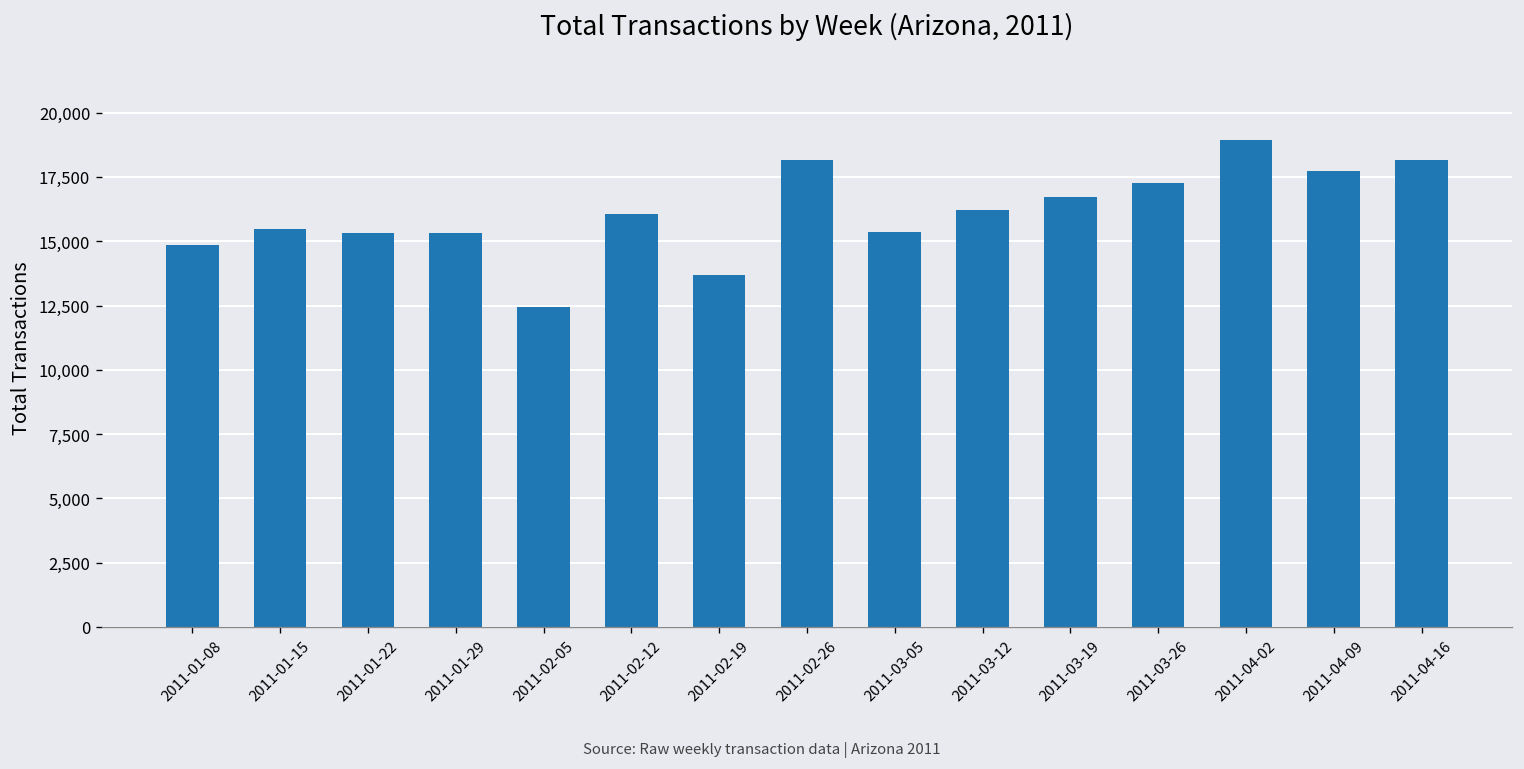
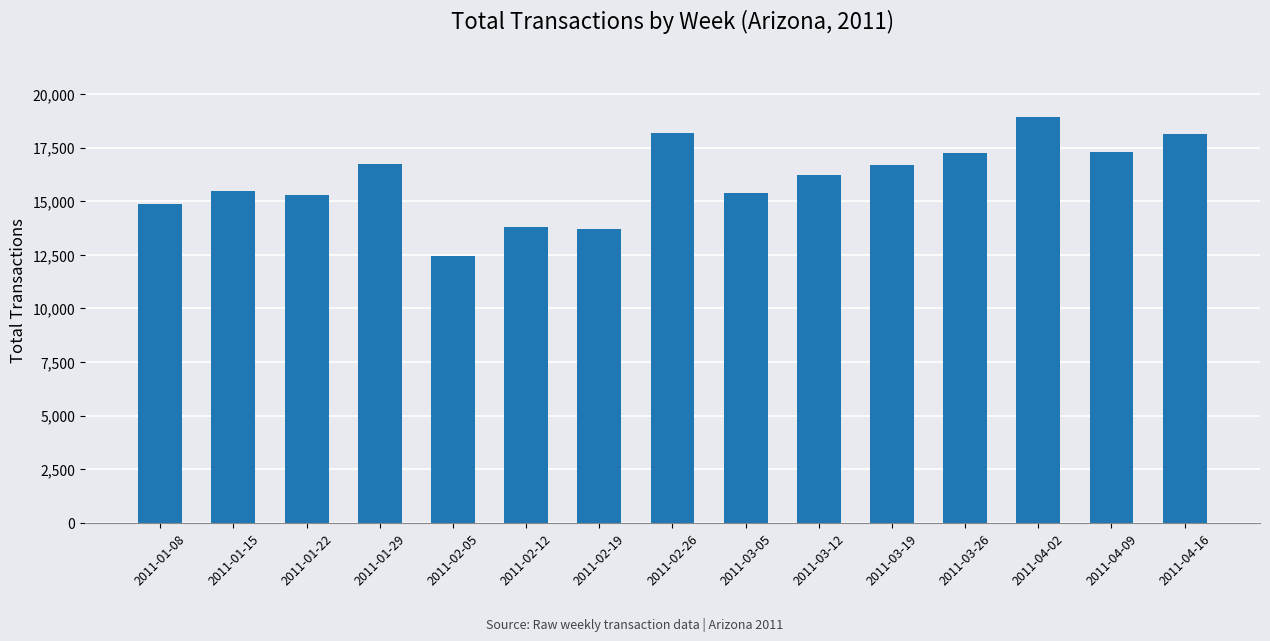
2011-01-29: 15,300 -> 16,700
2011-02-12: 16,100 -> 13,800
2011-04-09: 17,700 -> 17,300
